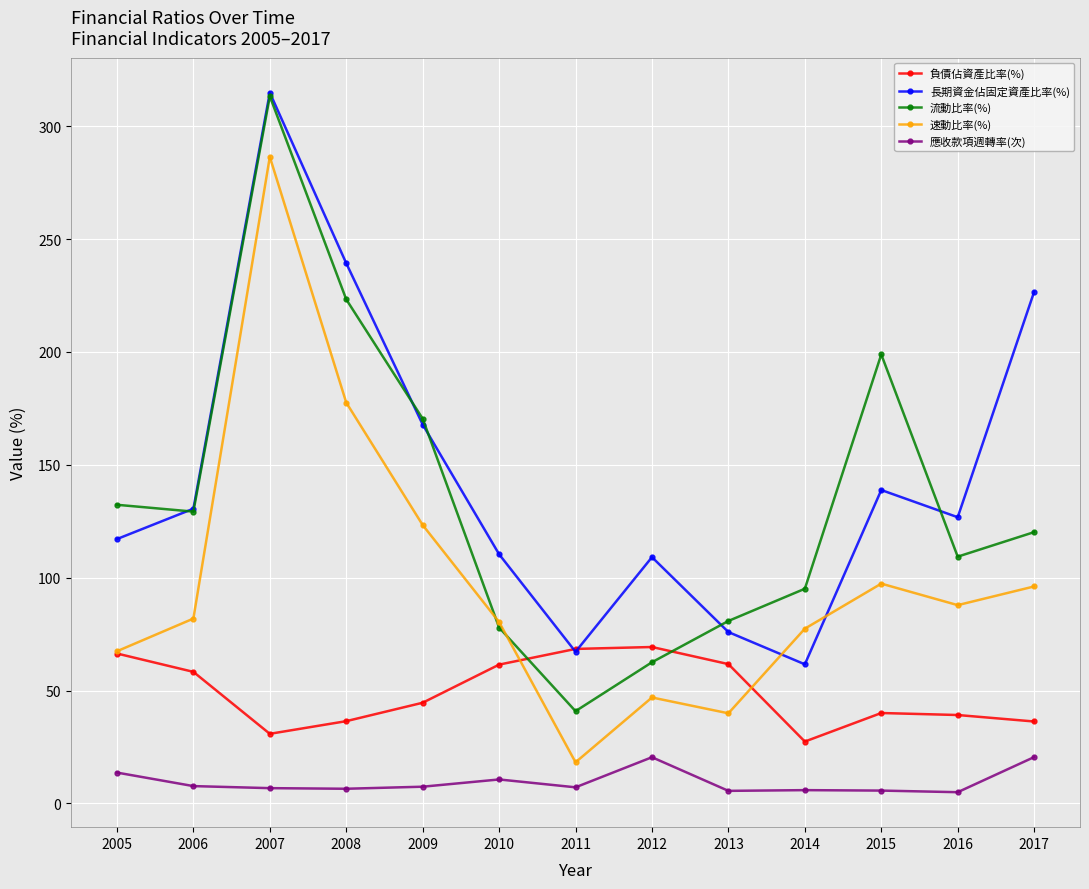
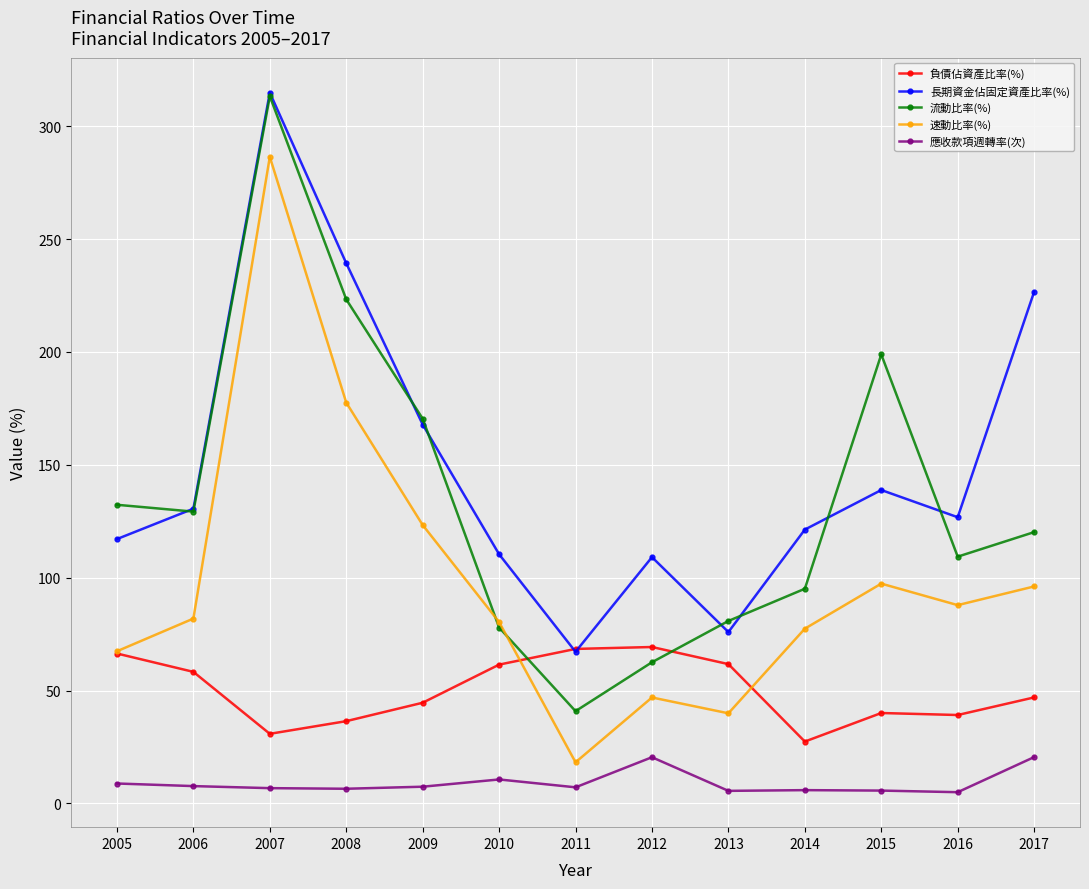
應收款項週轉率(次), 2005: 14 -> 9
長期資金佔固定資產比率(%), 2014: 62 -> 121
負債佔資產比率(%), 2017: 36 -> 47
